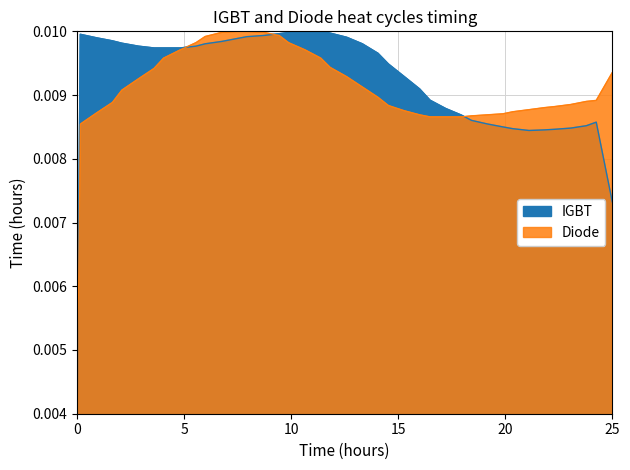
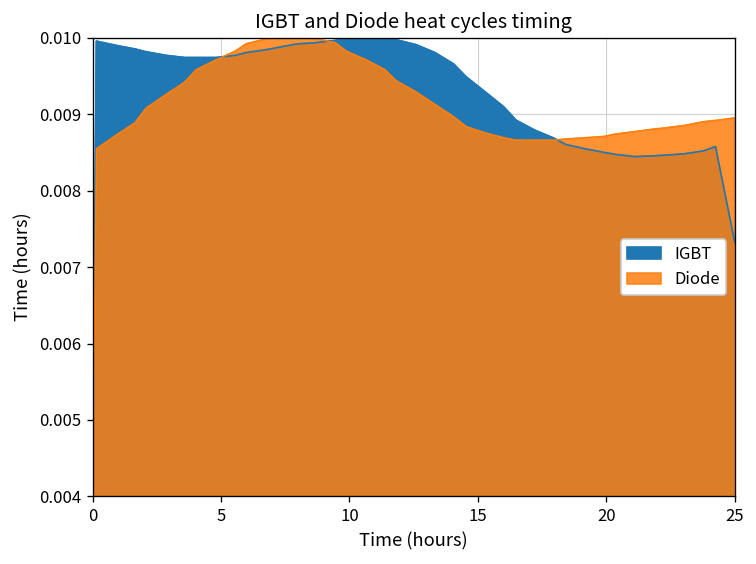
Diode, 25: 0.0094 -> 0.0089
